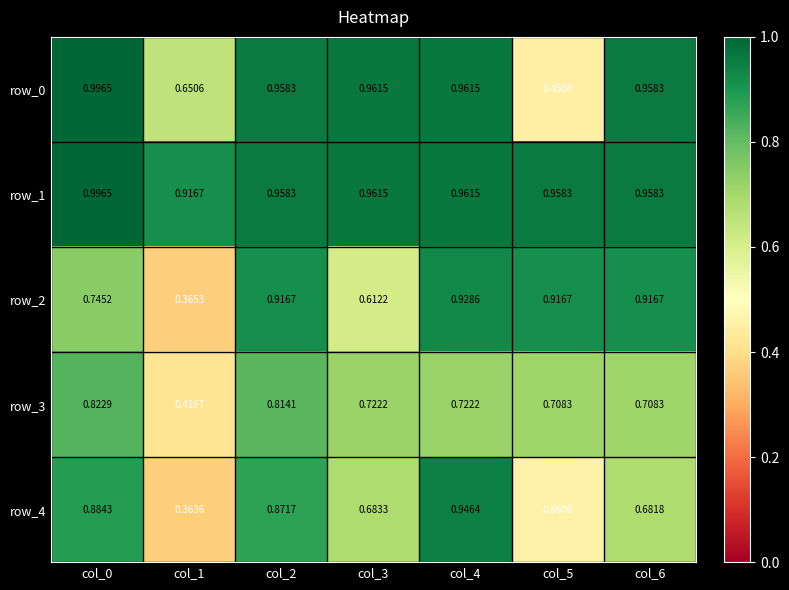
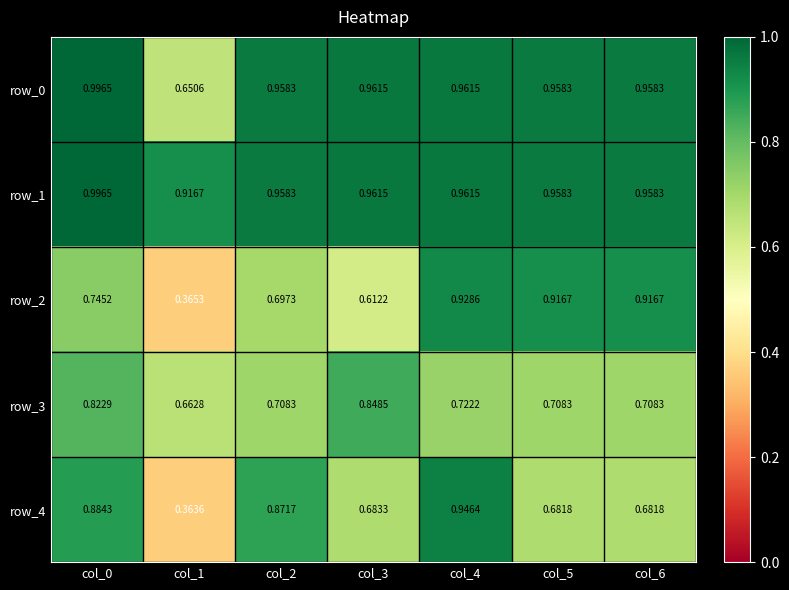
row_0, col_5: 0.4508 -> 0.9583
row_2, col_2: 0.9167 -> 0.6973
row_3, col_1: 0.4167 -> 0.6628
row_3, col_2: 0.8141 -> 0.7083
row_3, col_3: 0.7222 -> 0.8485
row_4, col_5: 0.4606 -> 0.6818
